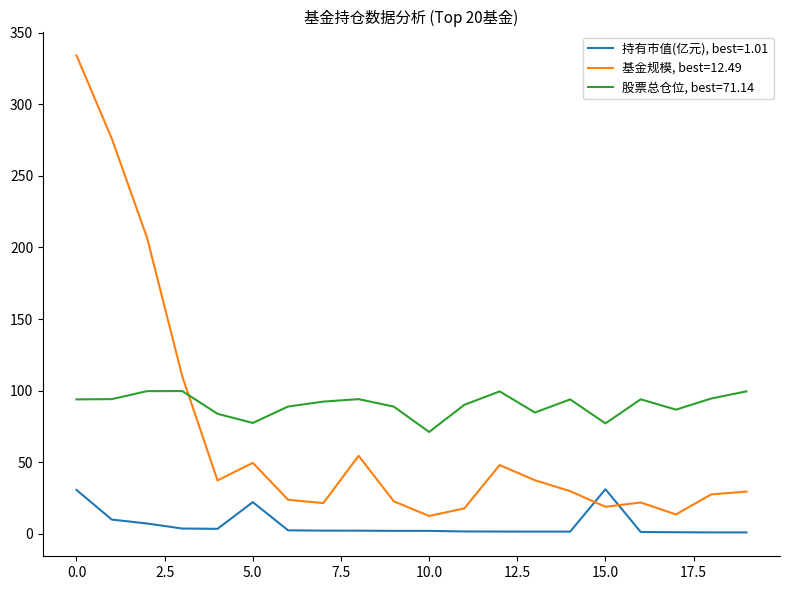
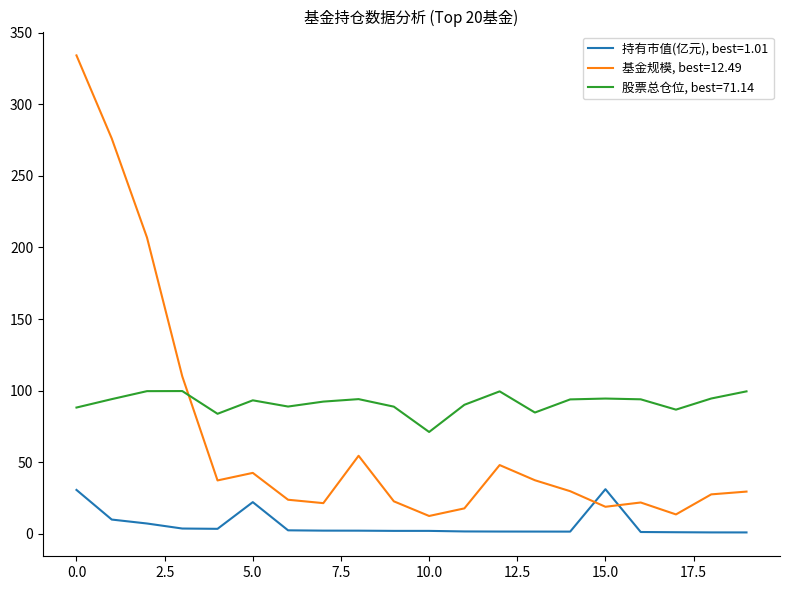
股票总仓位, best=71.14, 0.0: 94 -> 88
基金规模, best=12.49, 5.0: 50 -> 43
股票总仓位, best=71.14, 5.0: 77 -> 93
股票总仓位, best=71.14, 15.0: 77 -> 94
